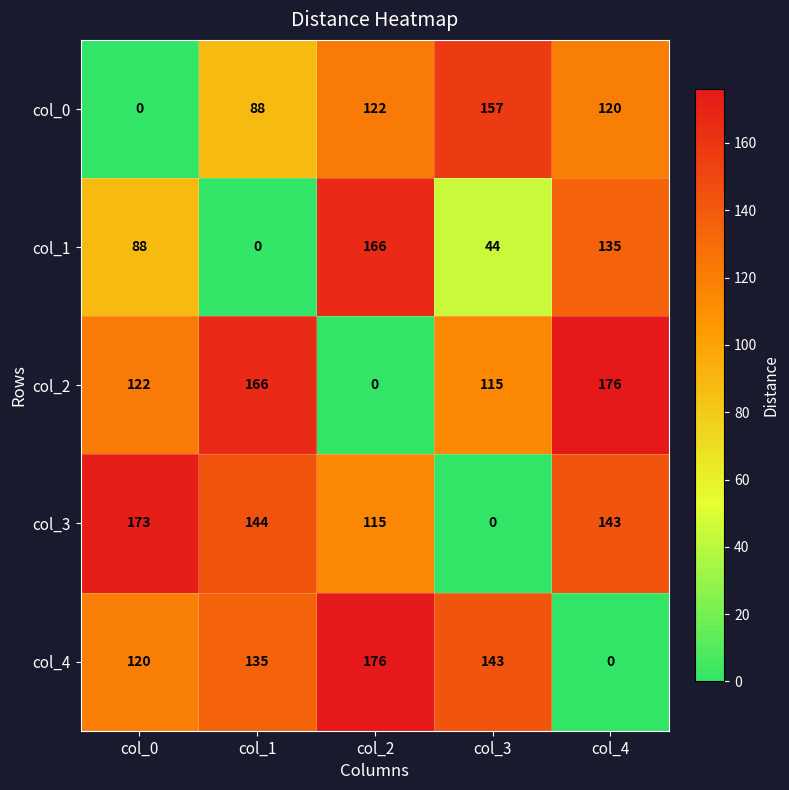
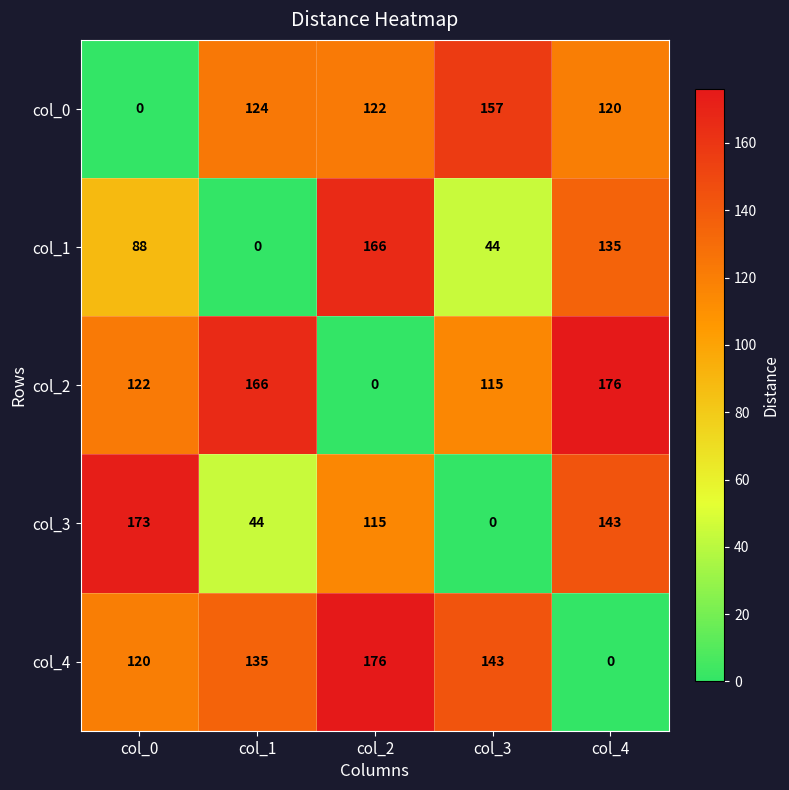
col_0, col_1: 88 -> 124
col_3, col_1: 144 -> 44
